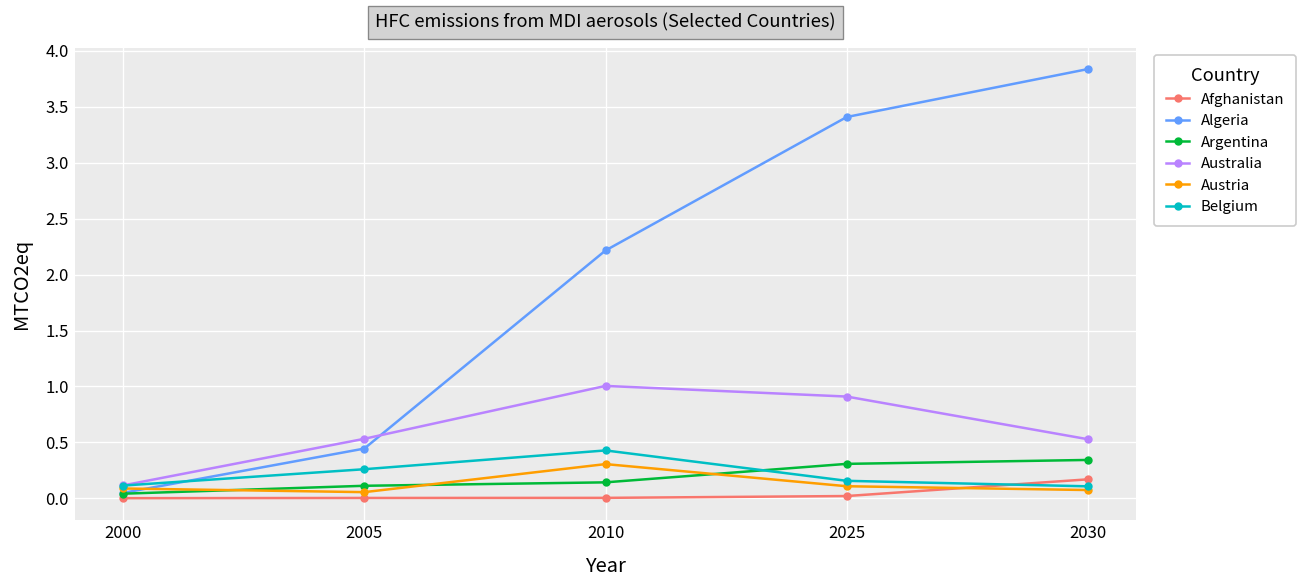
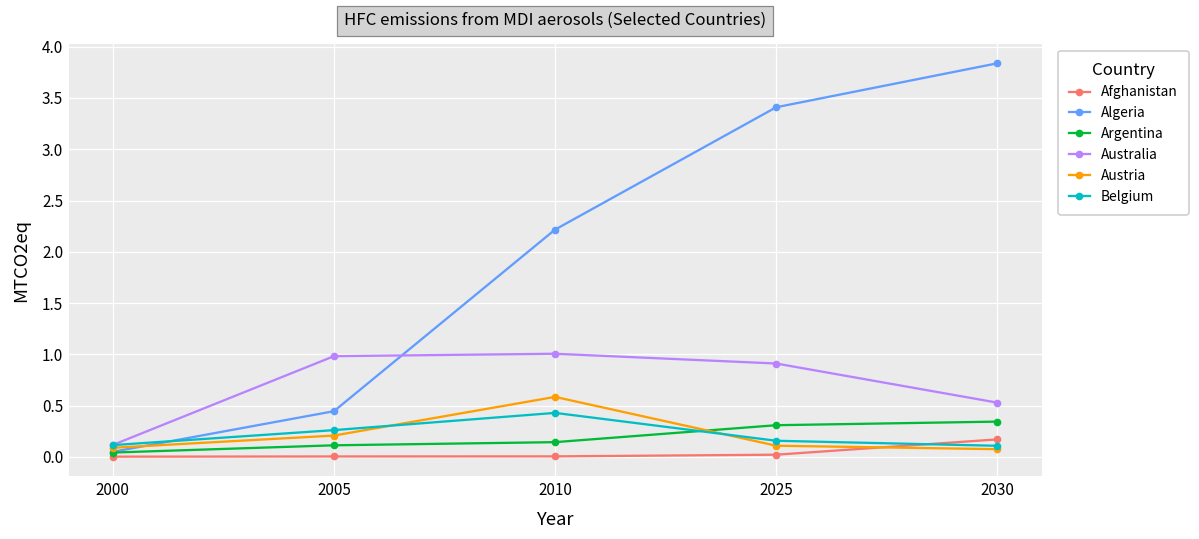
Australia, 2005: 0.5 -> 1.0
Austria, 2005: 0.1 -> 0.2
Austria, 2010: 0.3 -> 0.6
